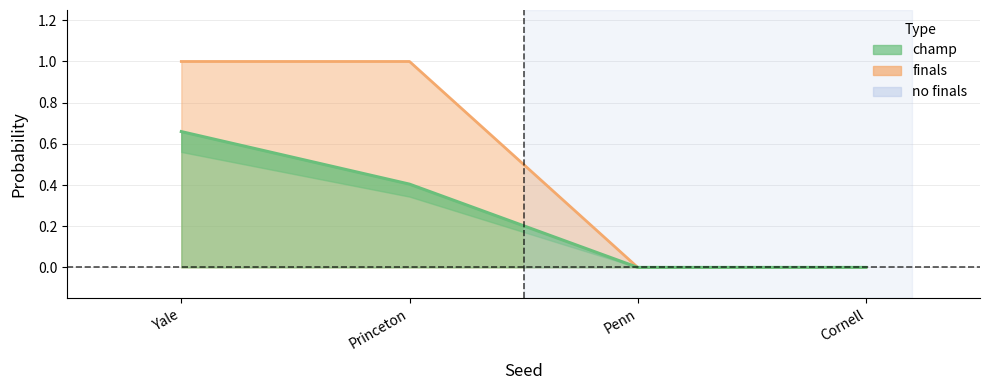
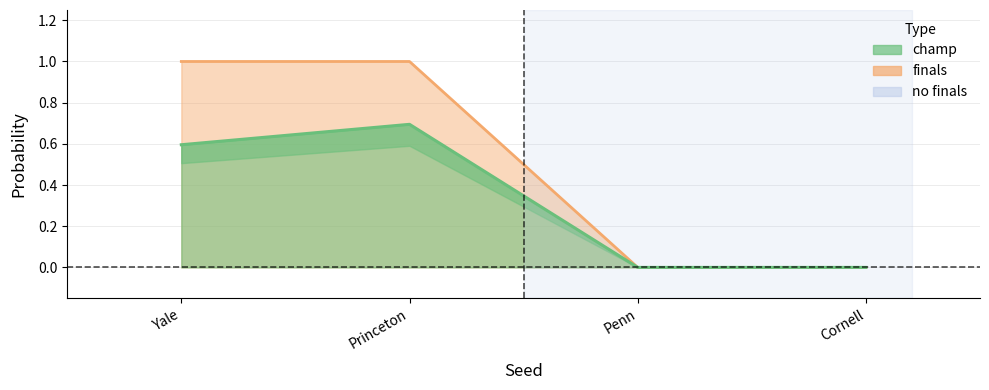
champ, Yale: 0.66 -> 0.60
champ, Princeton: 0.40 -> 0.69
